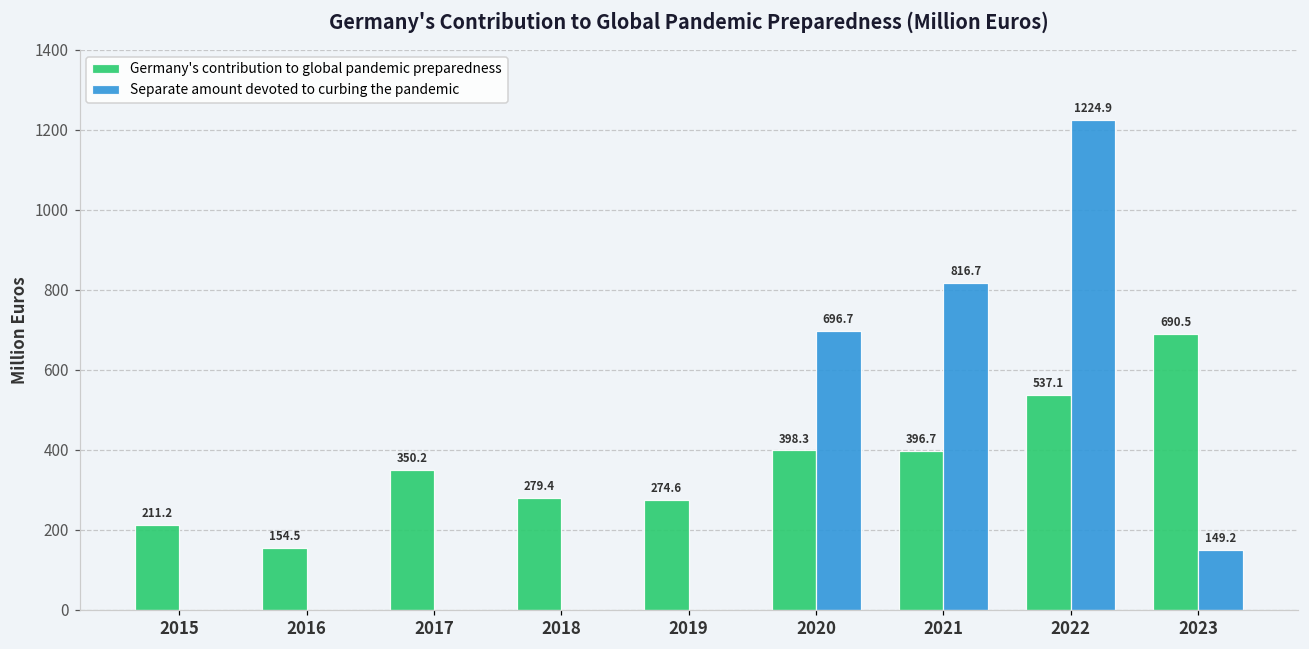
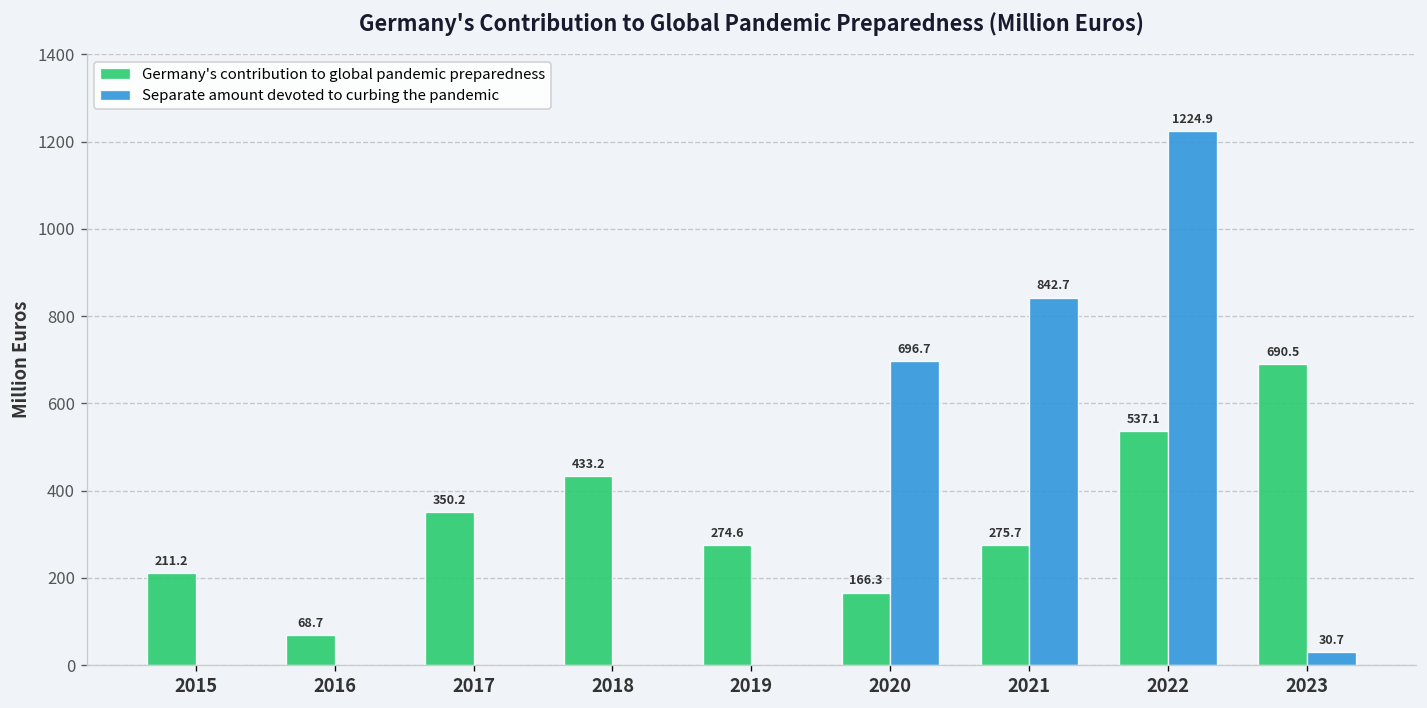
Germany's contribution to global pandemic preparedness, 2016: 154.5 -> 68.7
Germany's contribution to global pandemic preparedness, 2018: 279.4 -> 433.2
Germany's contribution to global pandemic preparedness, 2020: 398.3 -> 166.3
Germany's contribution to global pandemic preparedness, 2021: 396.7 -> 275.7
Separate amount devoted to curbing the pandemic, 2021: 816.7 -> 842.7
Separate amount devoted to curbing the pandemic, 2023: 149.2 -> 30.7
